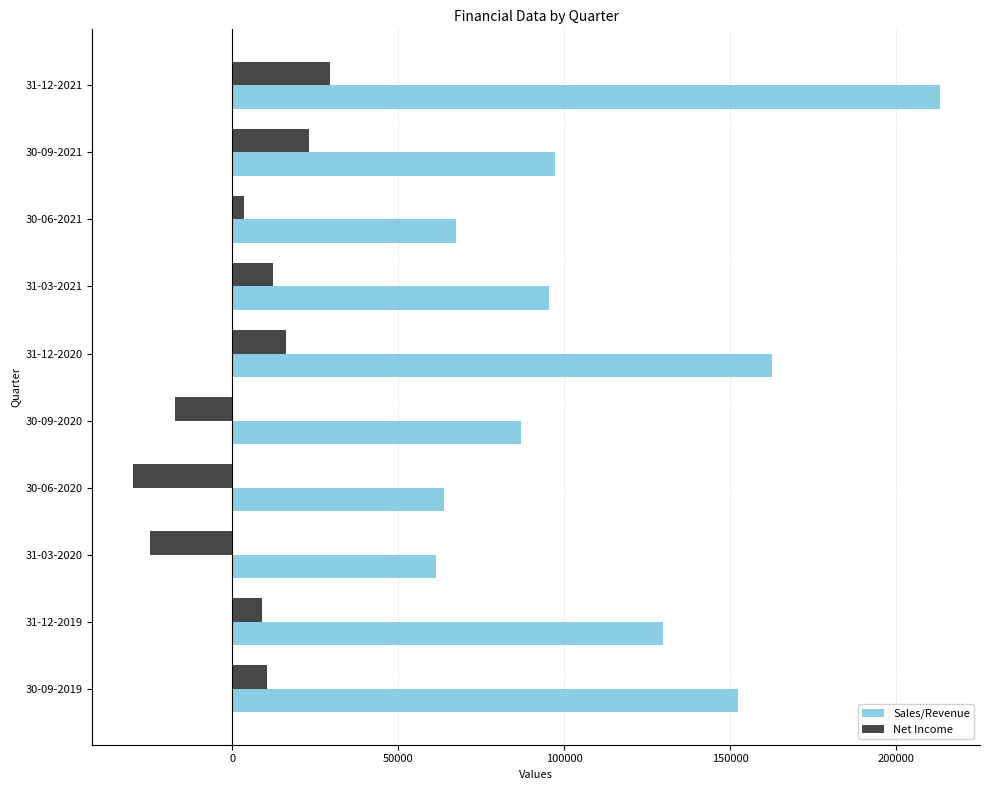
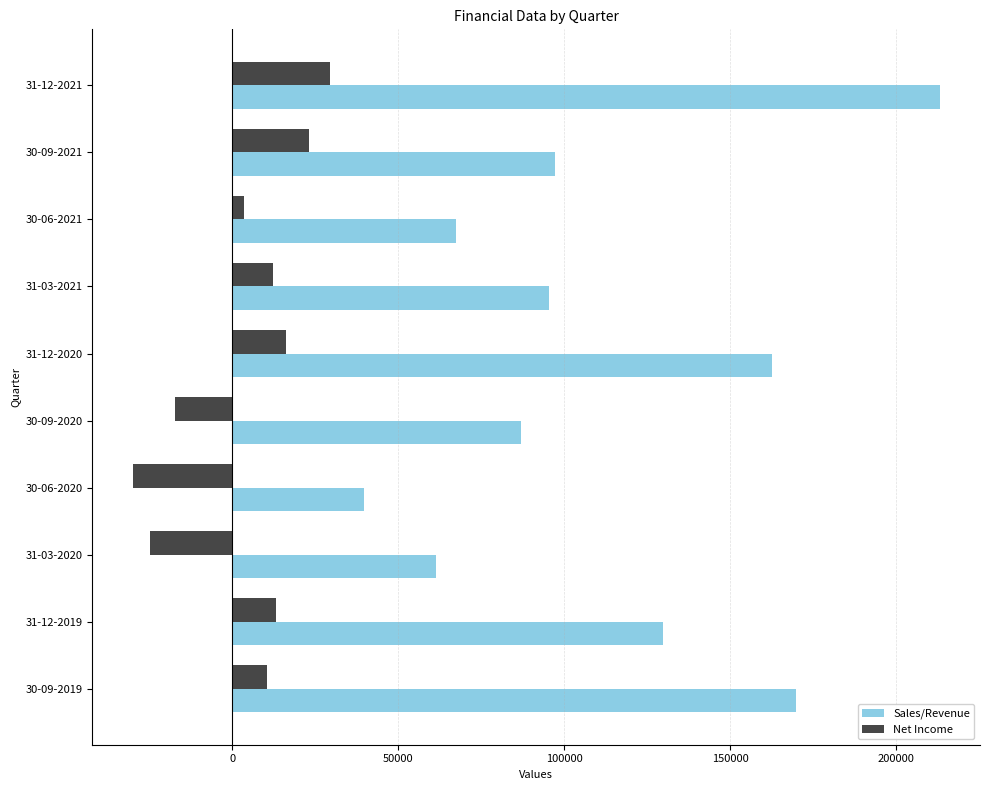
Sales/Revenue, 30-06-2020: 64000 -> 40000
Net Income, 31-12-2019: 9000 -> 13000
Sales/Revenue, 30-09-2019: 152000 -> 170000
